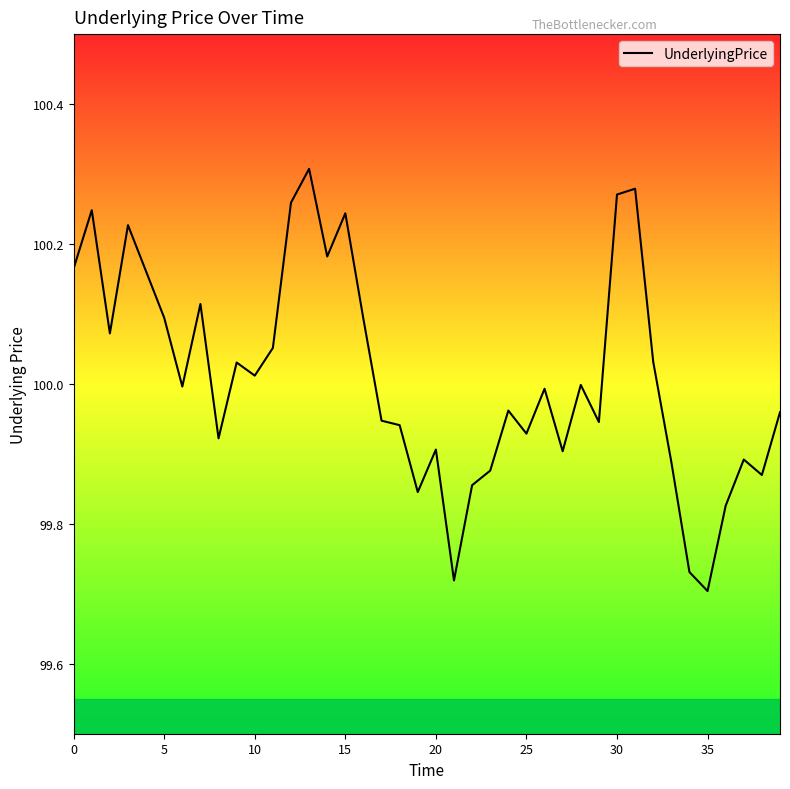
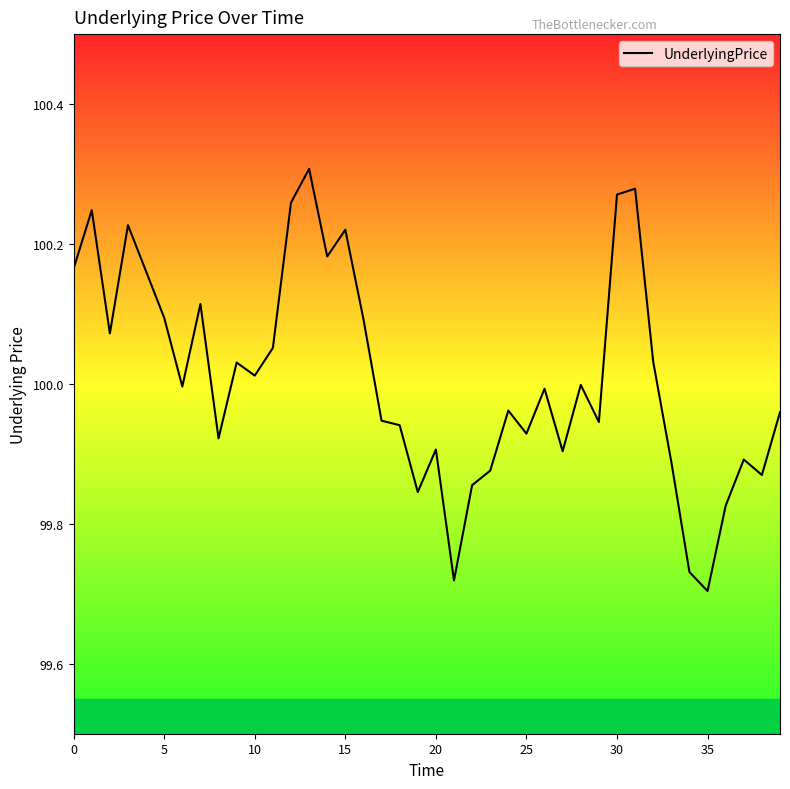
15: 100.24 -> 100.22
